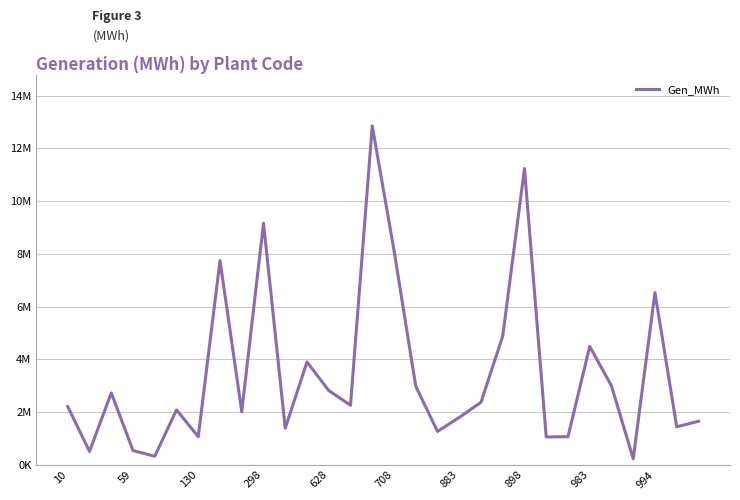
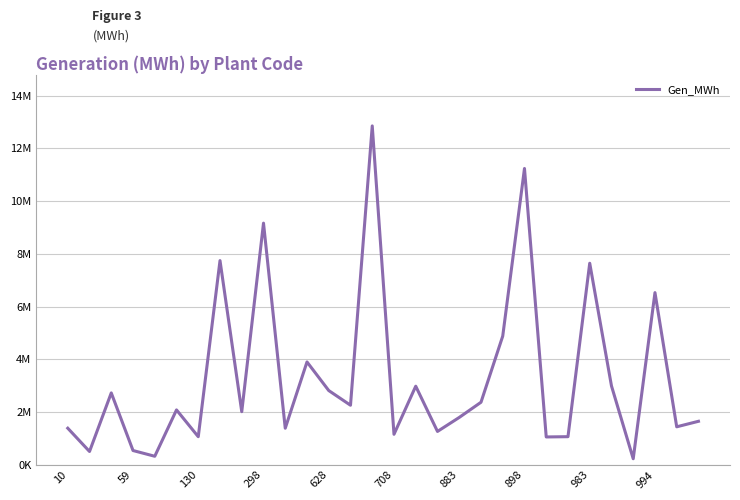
10: 2200000 -> 1400000
708: 8100000 -> 1200000
983: 4500000 -> 7600000
